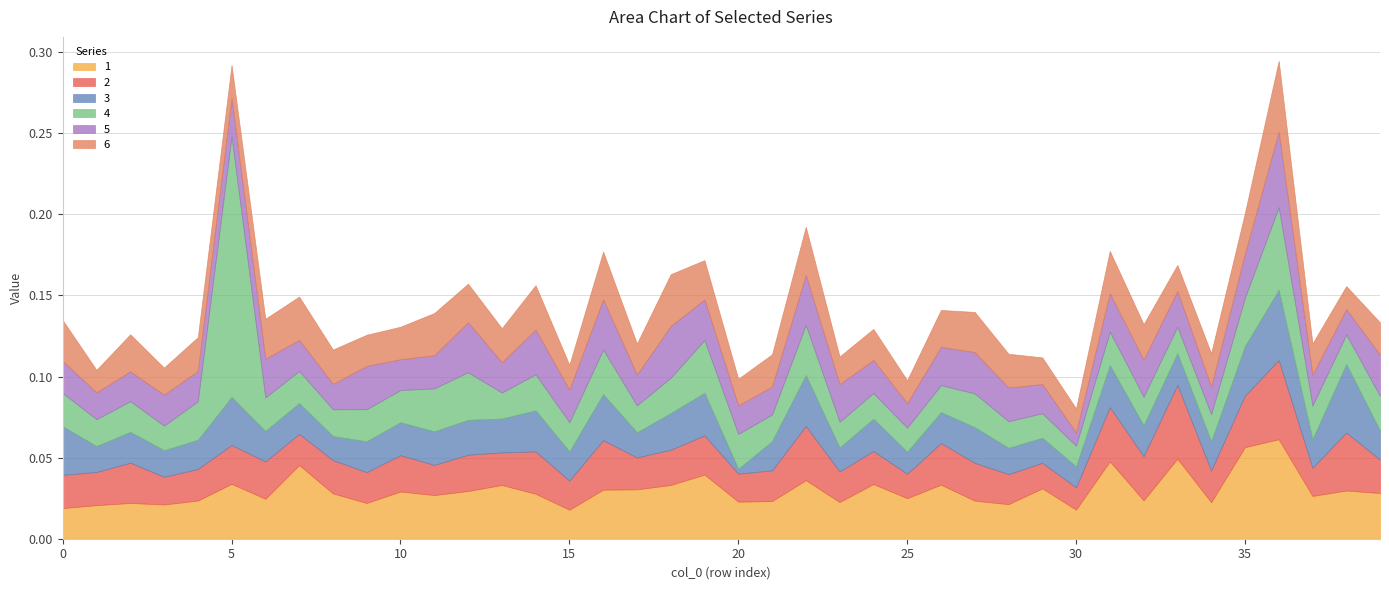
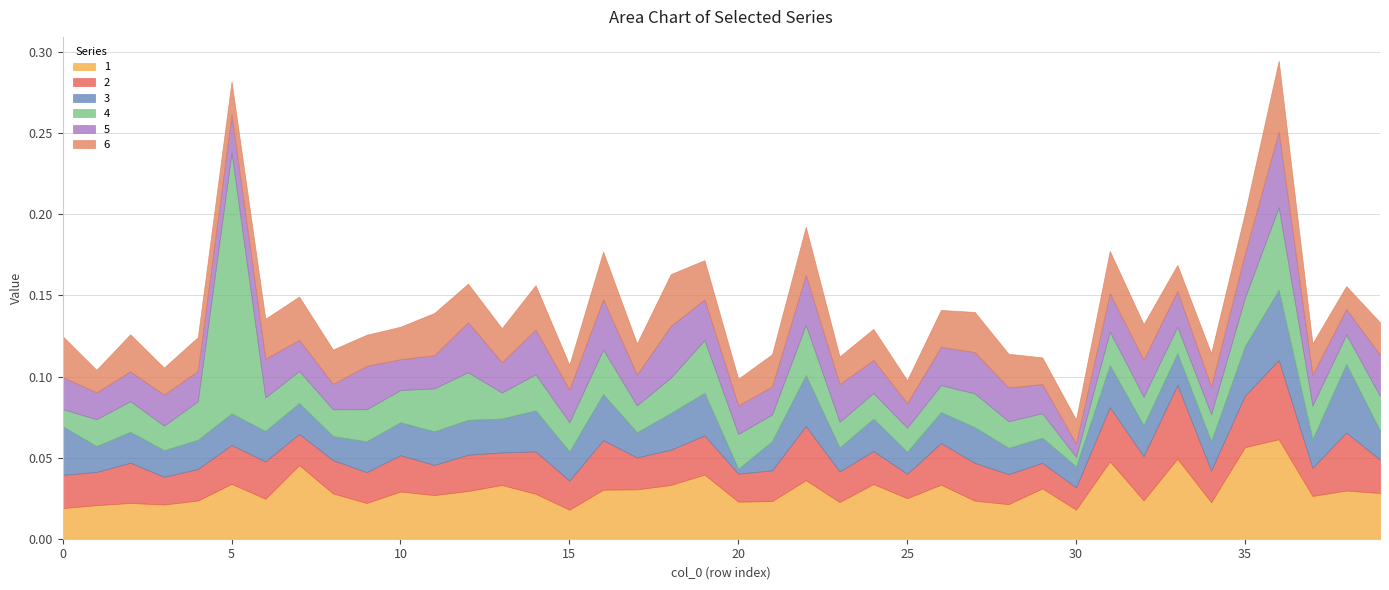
4, 0: 0.020 -> 0.011
3, 5: 0.030 -> 0.019
4, 30: 0.013 -> 0.006
